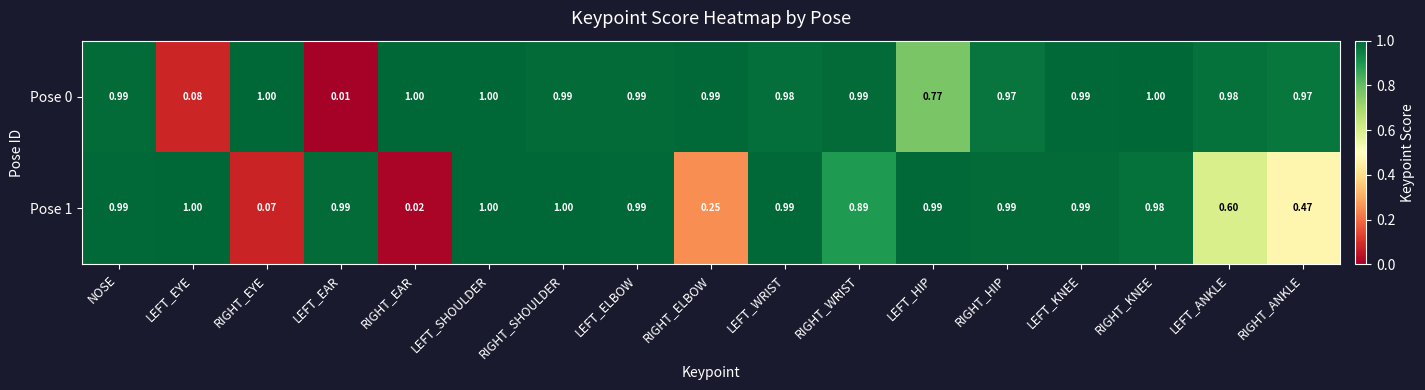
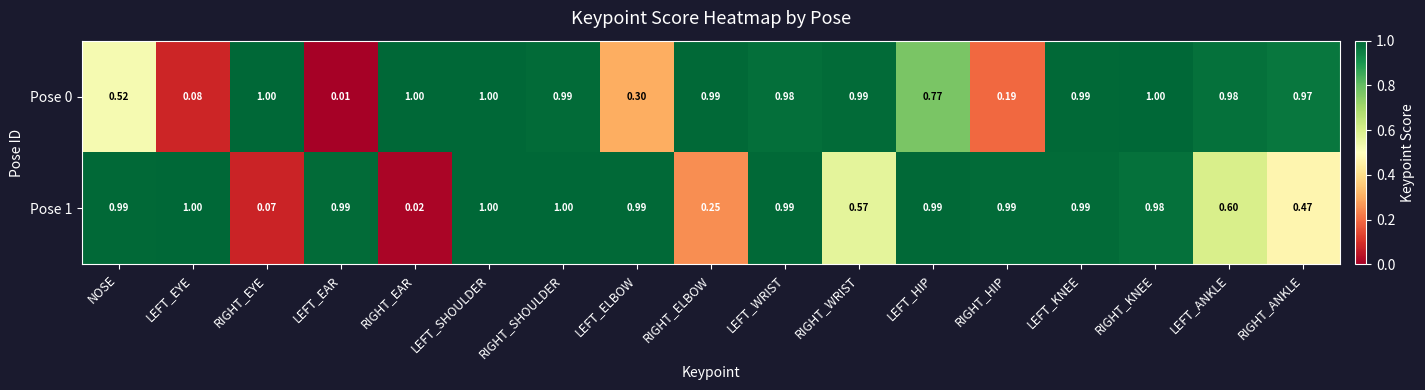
Pose 0, NOSE: 0.99 -> 0.52
Pose 0, LEFT_ELBOW: 0.99 -> 0.30
Pose 0, RIGHT_HIP: 0.97 -> 0.19
Pose 1, RIGHT_WRIST: 0.89 -> 0.57
